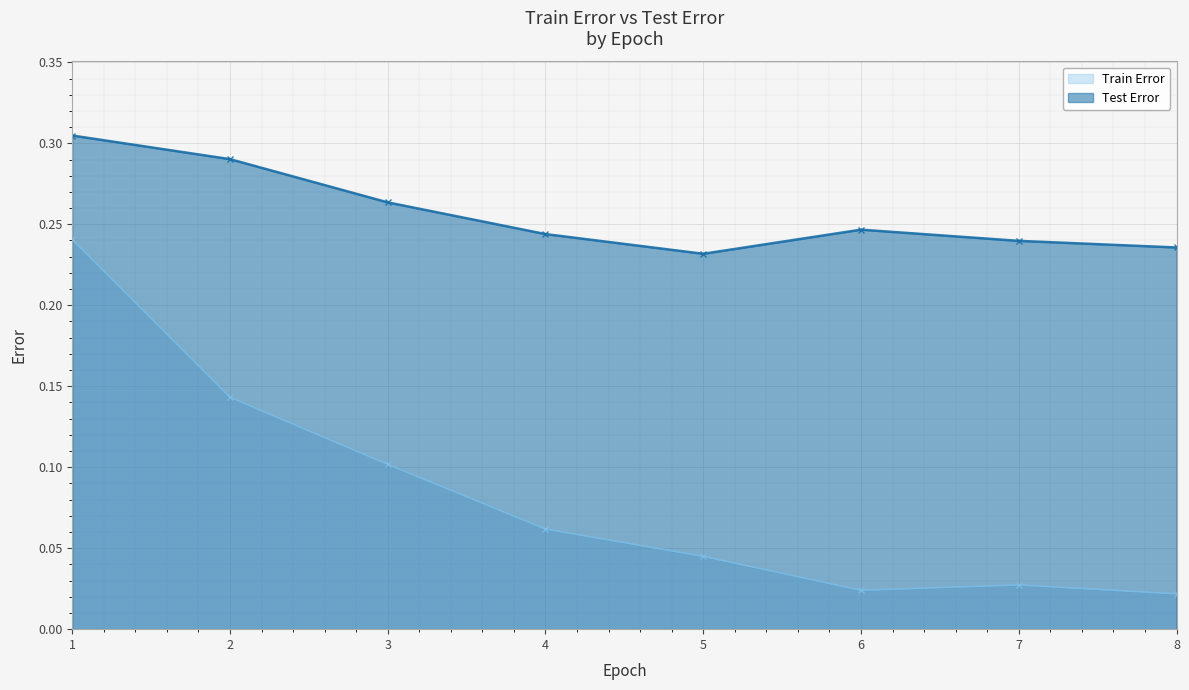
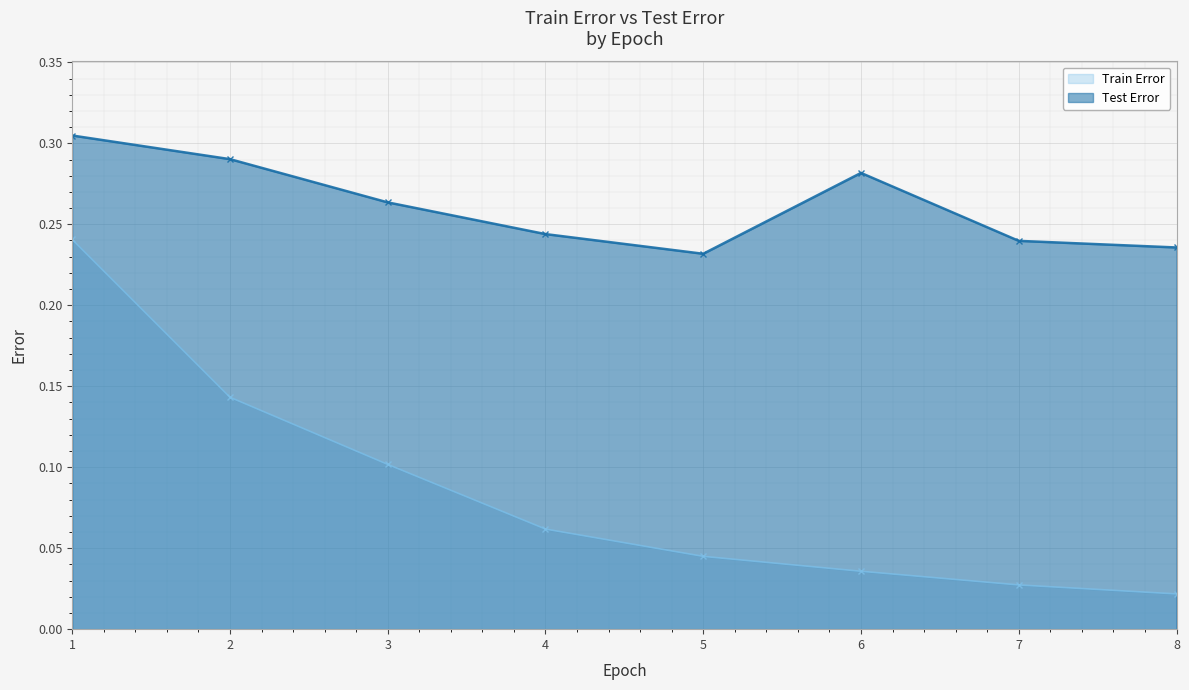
Train Error, 6: 0.024 -> 0.036
Test Error, 6: 0.247 -> 0.282
